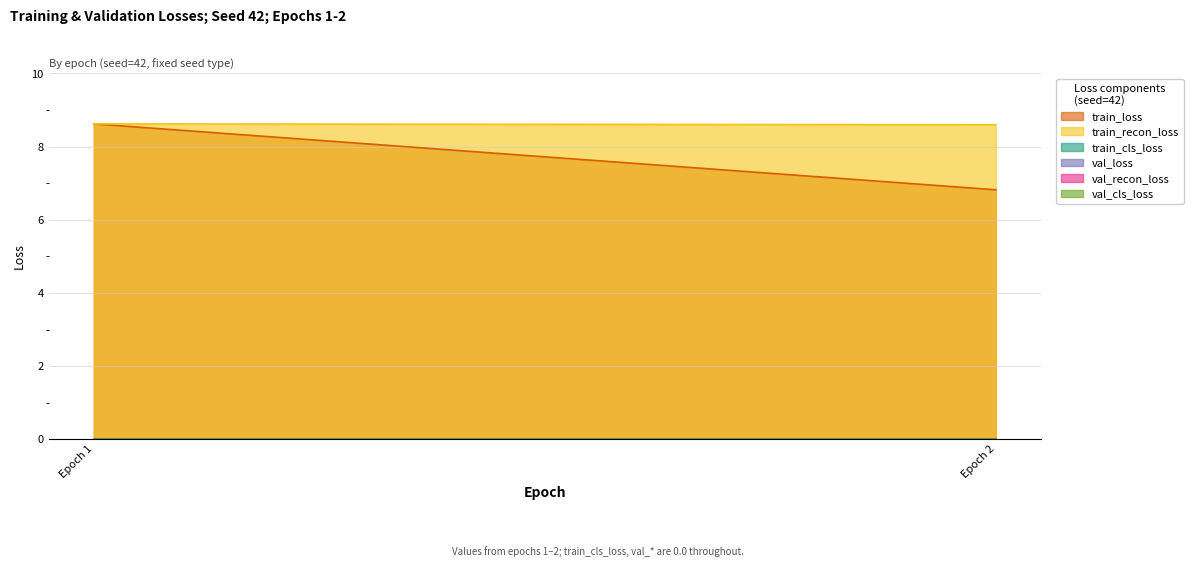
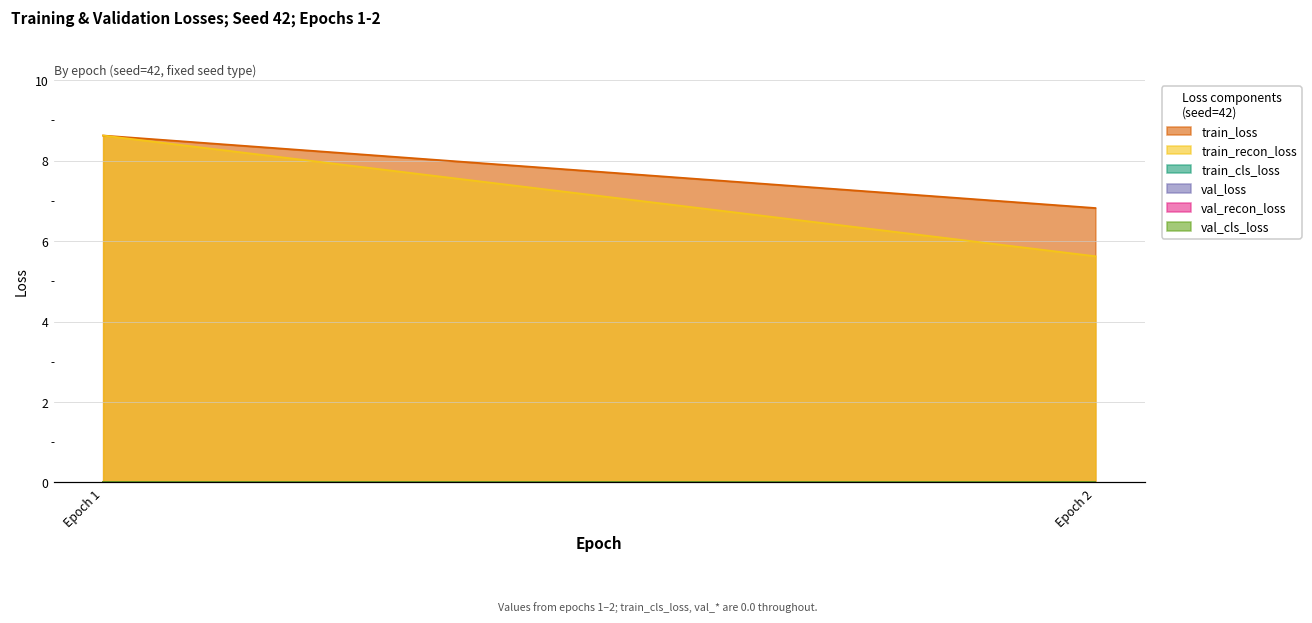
train_recon_loss, Epoch 2: 8.6 -> 5.6
